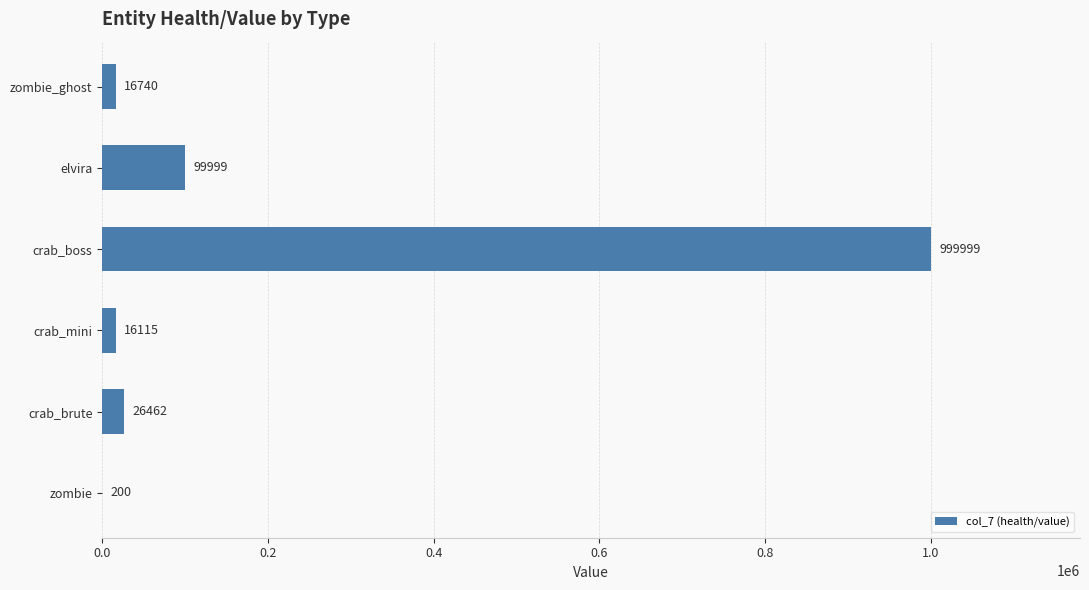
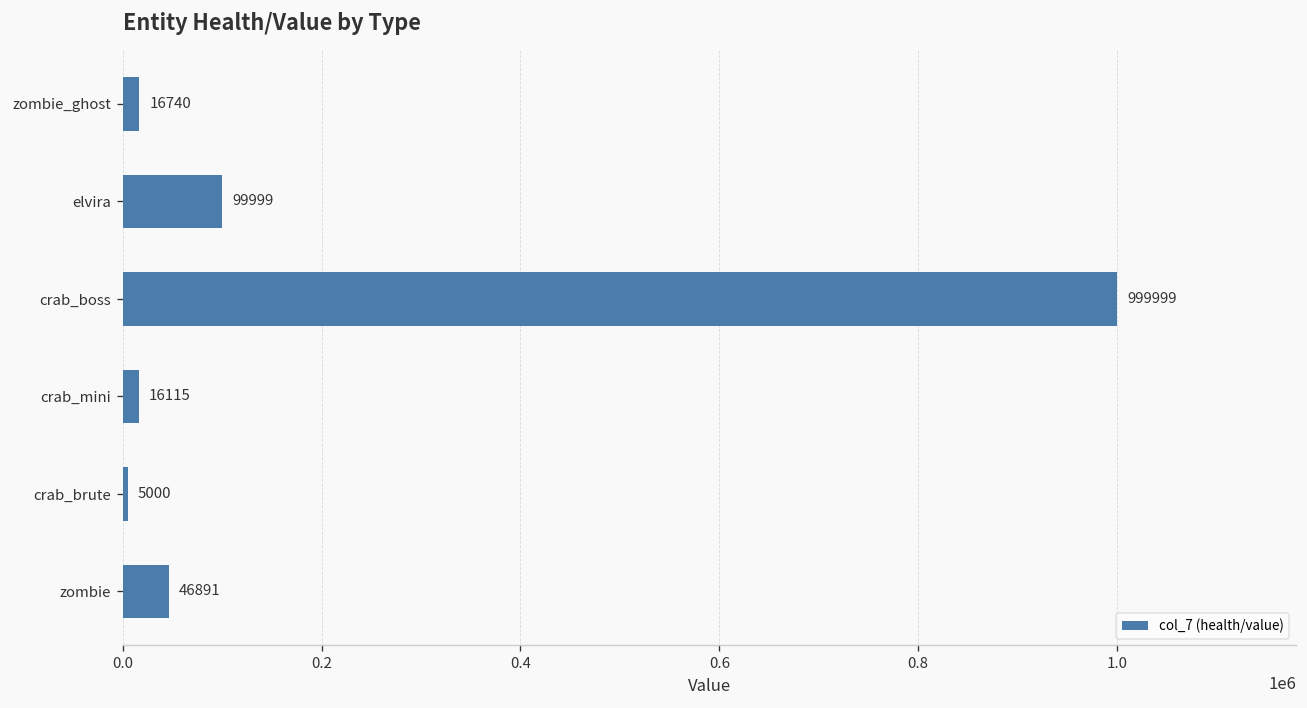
crab_brute: 26462 -> 5000
zombie: 200 -> 46891
